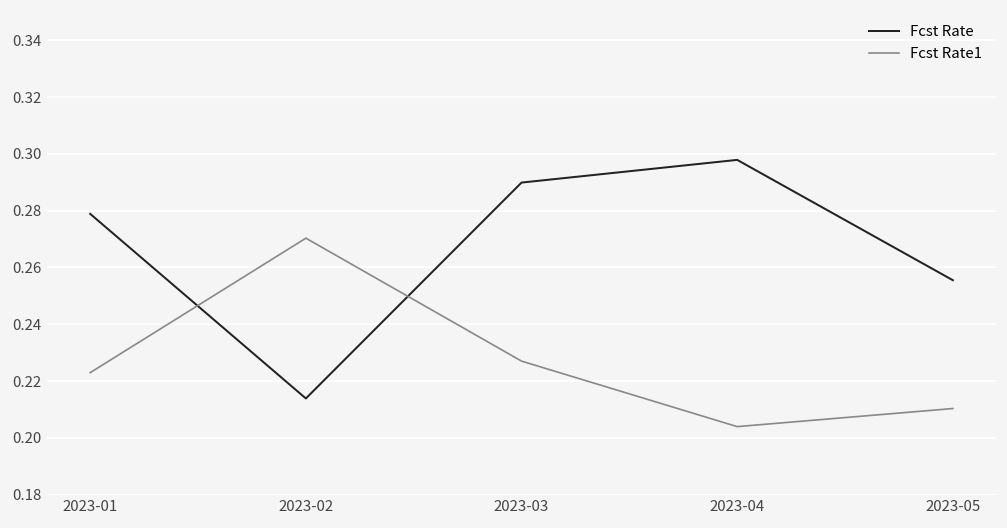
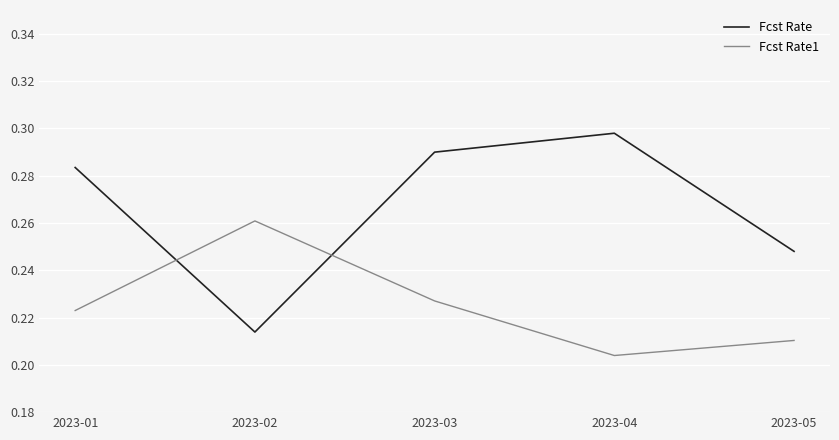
Fcst Rate, 2023-01: 0.279 -> 0.283
Fcst Rate1, 2023-02: 0.270 -> 0.261
Fcst Rate, 2023-05: 0.256 -> 0.248
